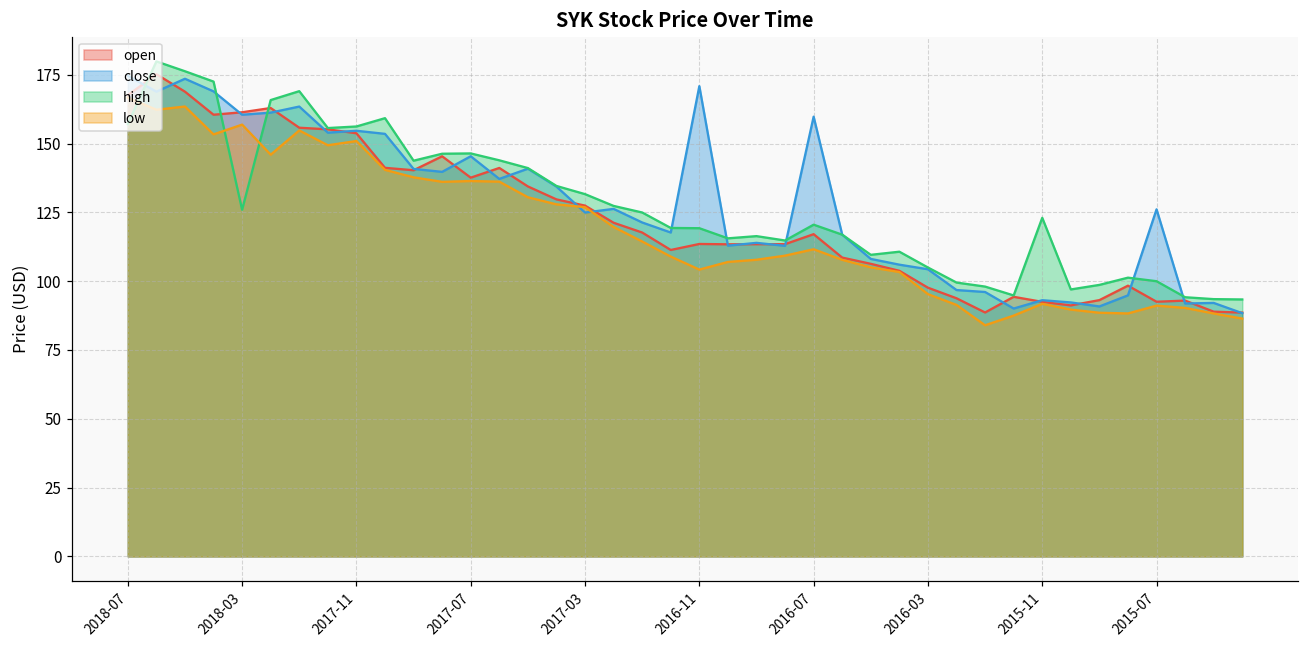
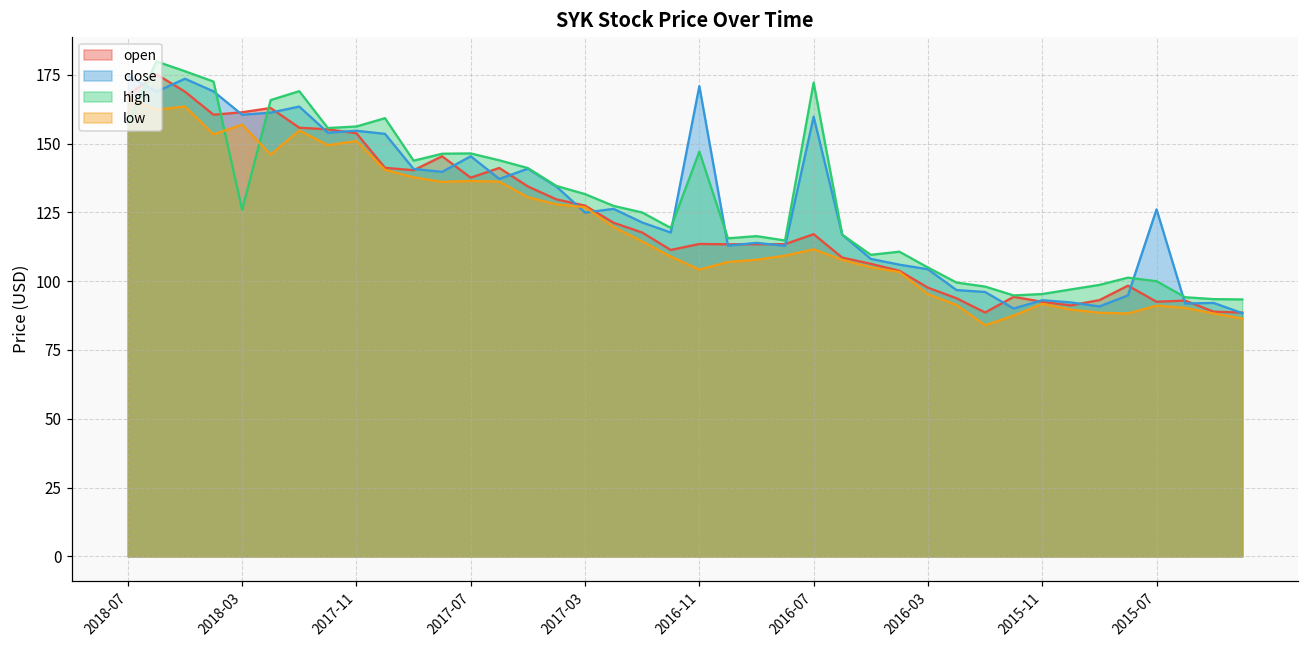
high, 2016-11: 119 -> 147
high, 2016-07: 121 -> 172
high, 2015-11: 123 -> 95
